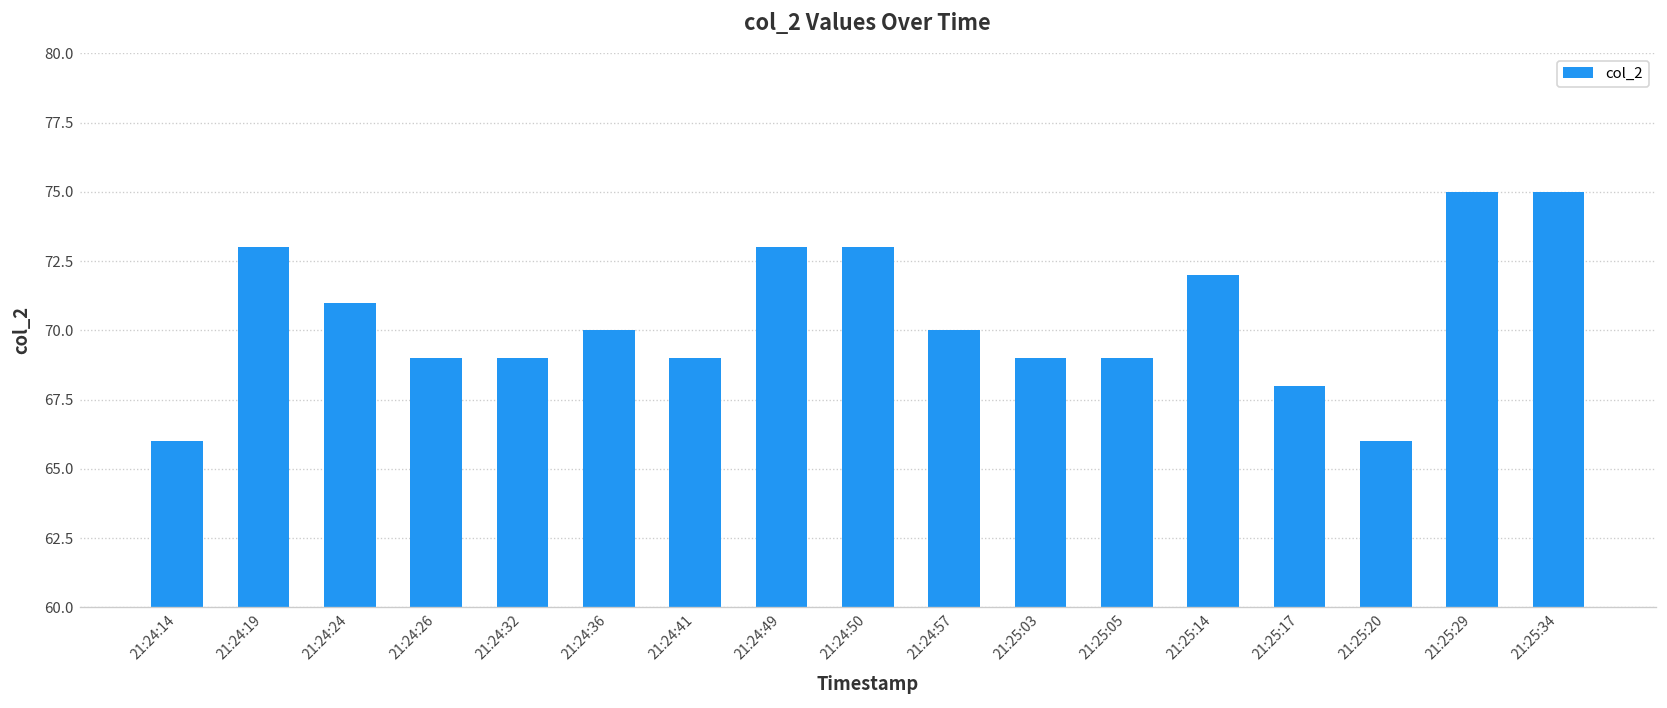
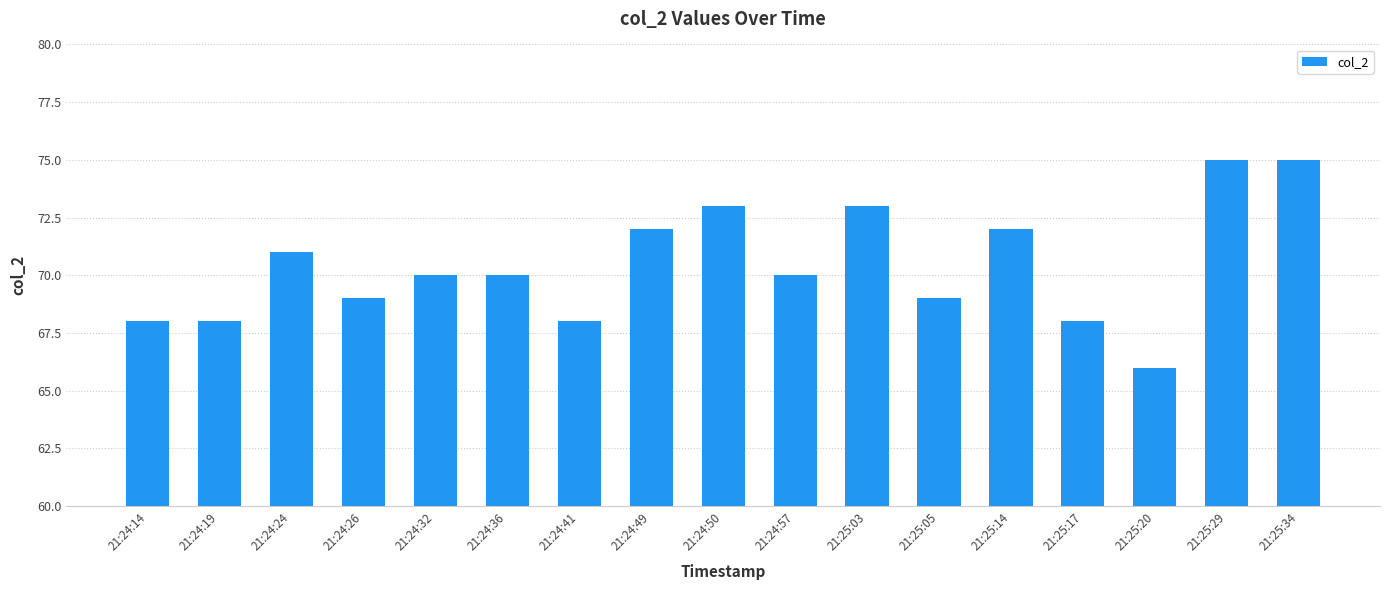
21:24:14: 66 -> 68
21:24:19: 73 -> 68
21:24:32: 69 -> 70
21:24:41: 69 -> 68
21:24:49: 73 -> 72
21:25:03: 69 -> 73
